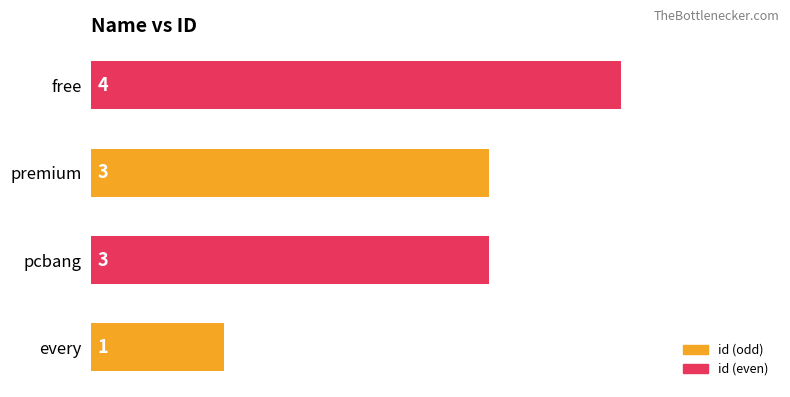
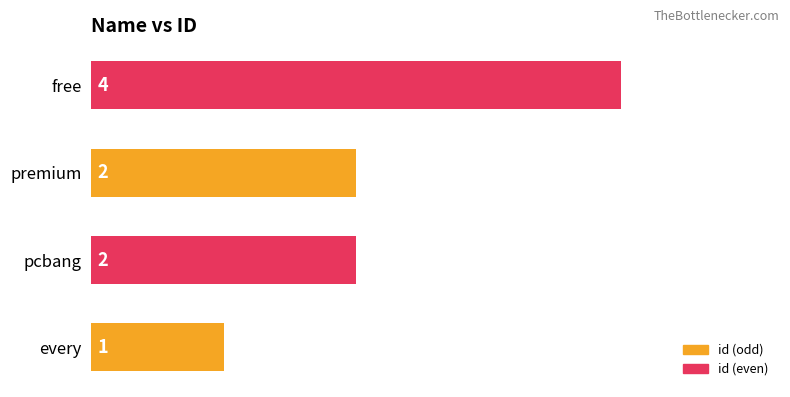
premium: 3 -> 2
pcbang: 3 -> 2
